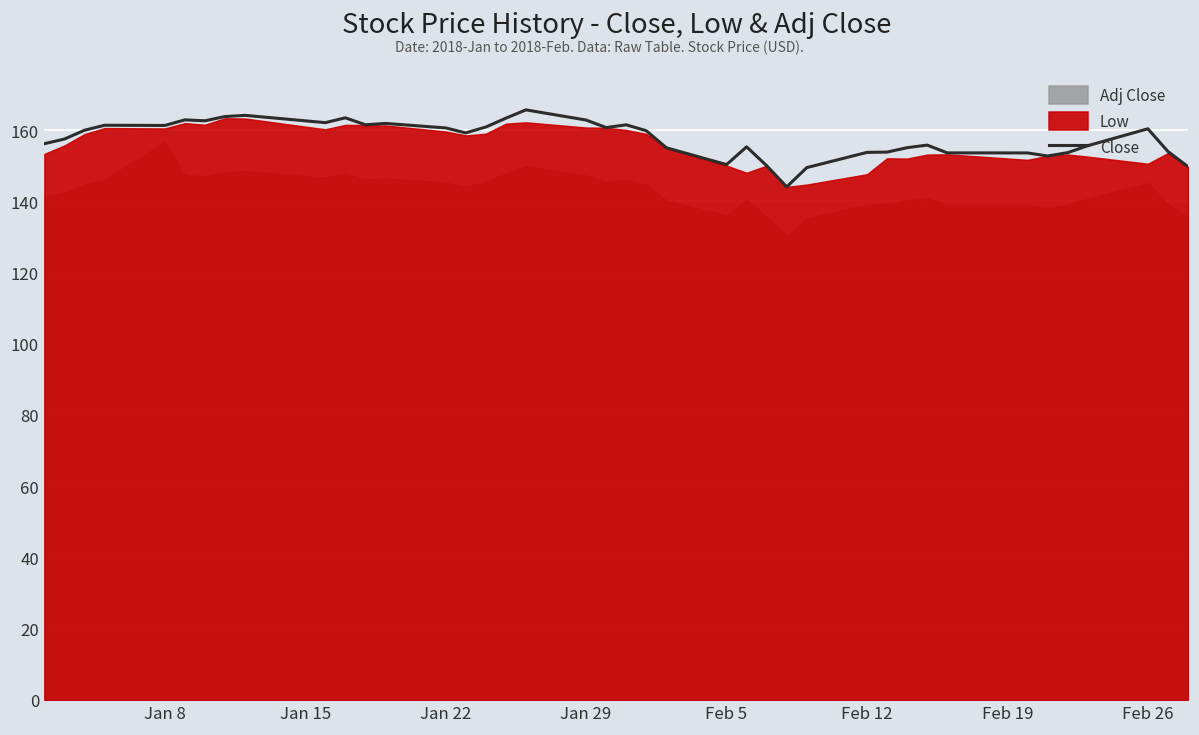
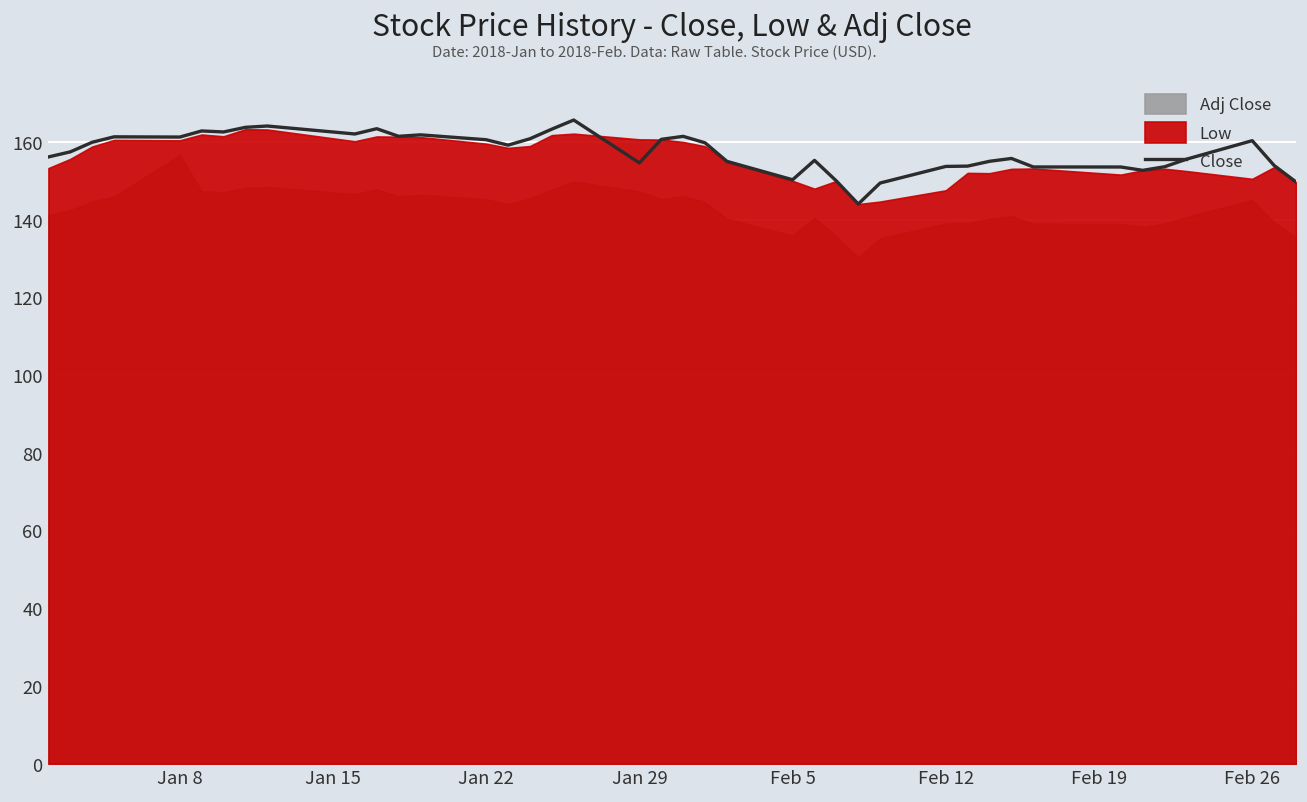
Close, Jan 29: 163 -> 155
